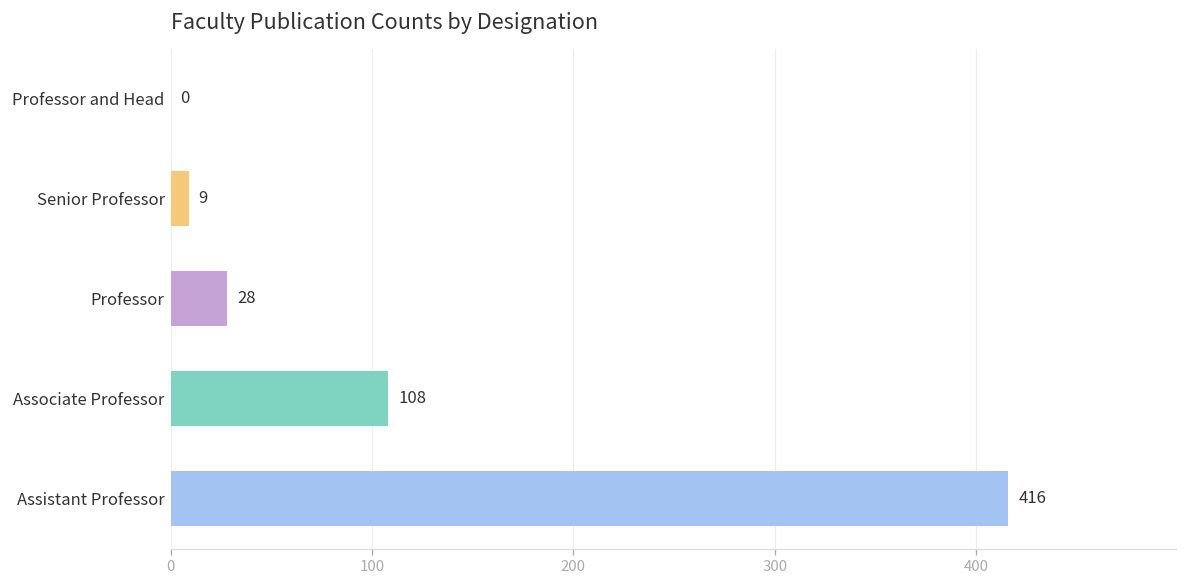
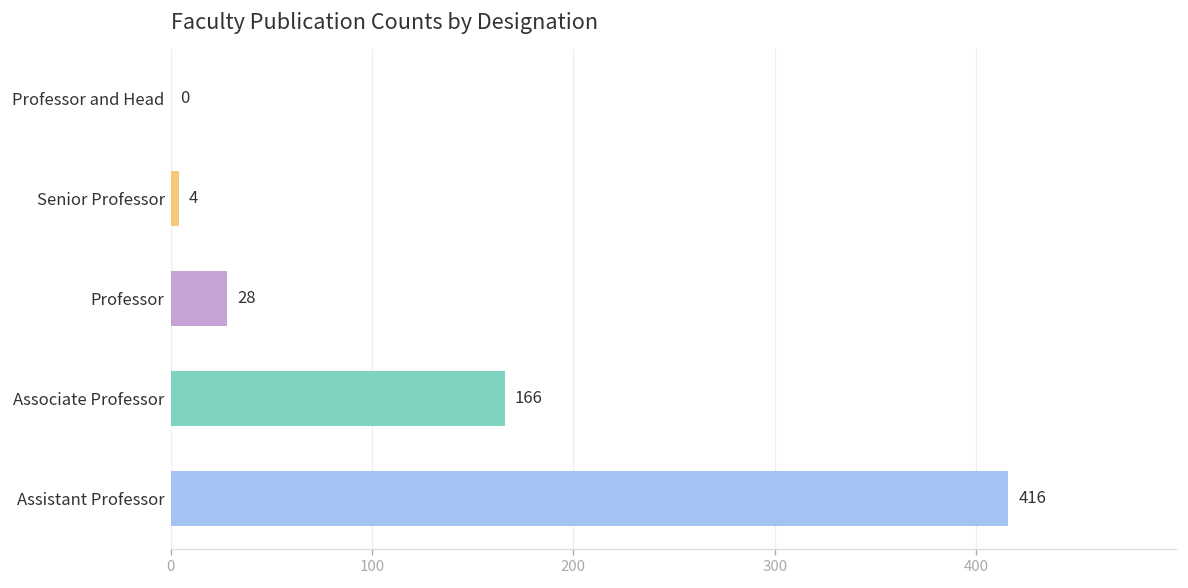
Senior Professor: 9 -> 4
Associate Professor: 108 -> 166
